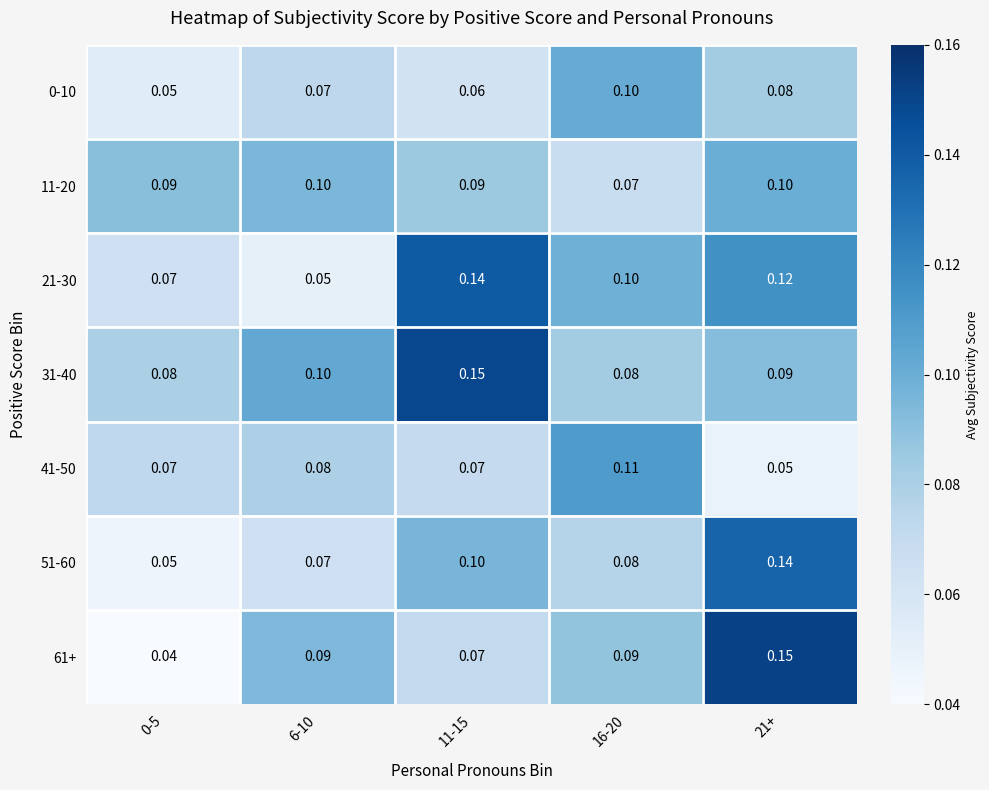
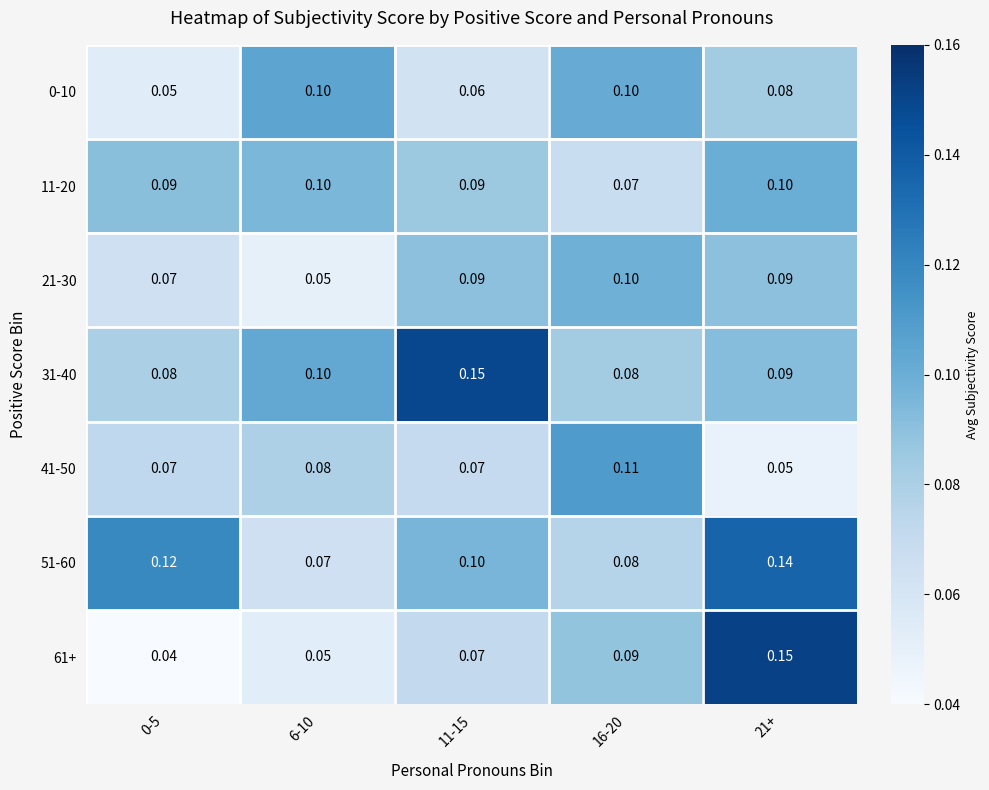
0-10, 6-10: 0.07 -> 0.10
21-30, 11-15: 0.14 -> 0.09
21-30, 21+: 0.12 -> 0.09
51-60, 0-5: 0.05 -> 0.12
61+, 6-10: 0.09 -> 0.05
